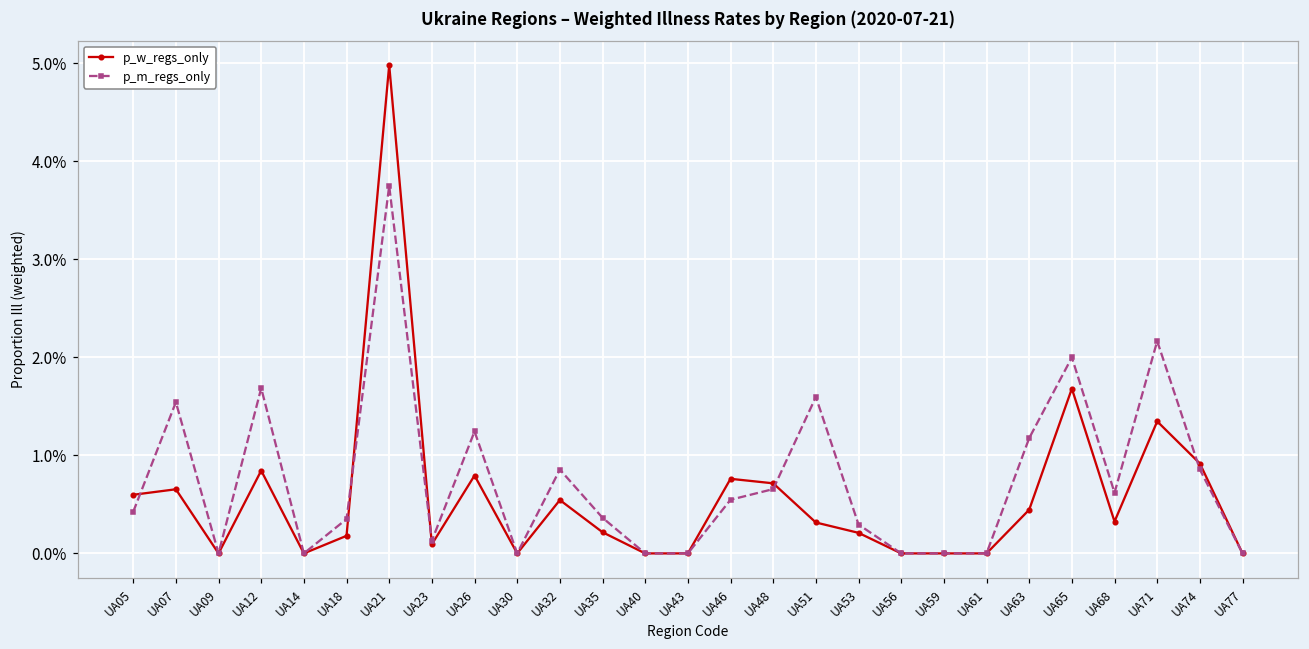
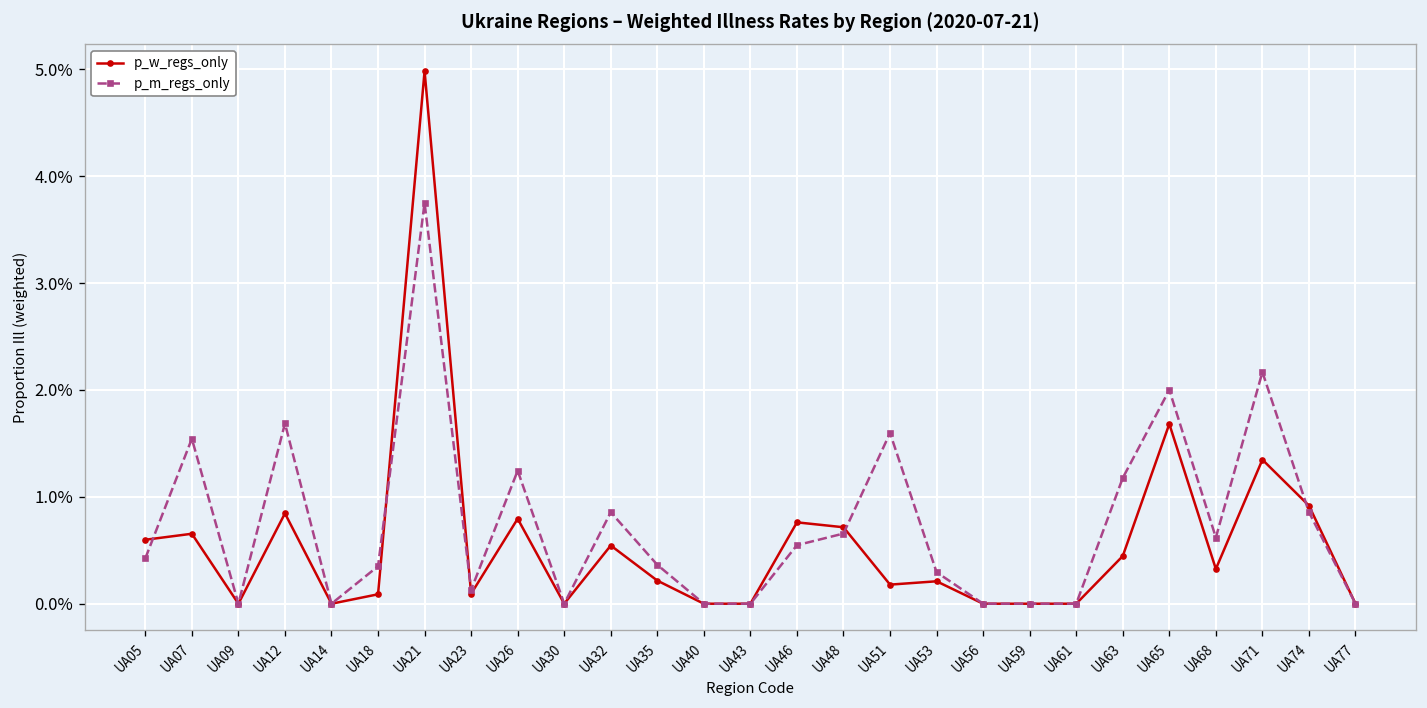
p_w_regs_only, UA18: 0.2% -> 0.1%
p_w_regs_only, UA51: 0.3% -> 0.2%
